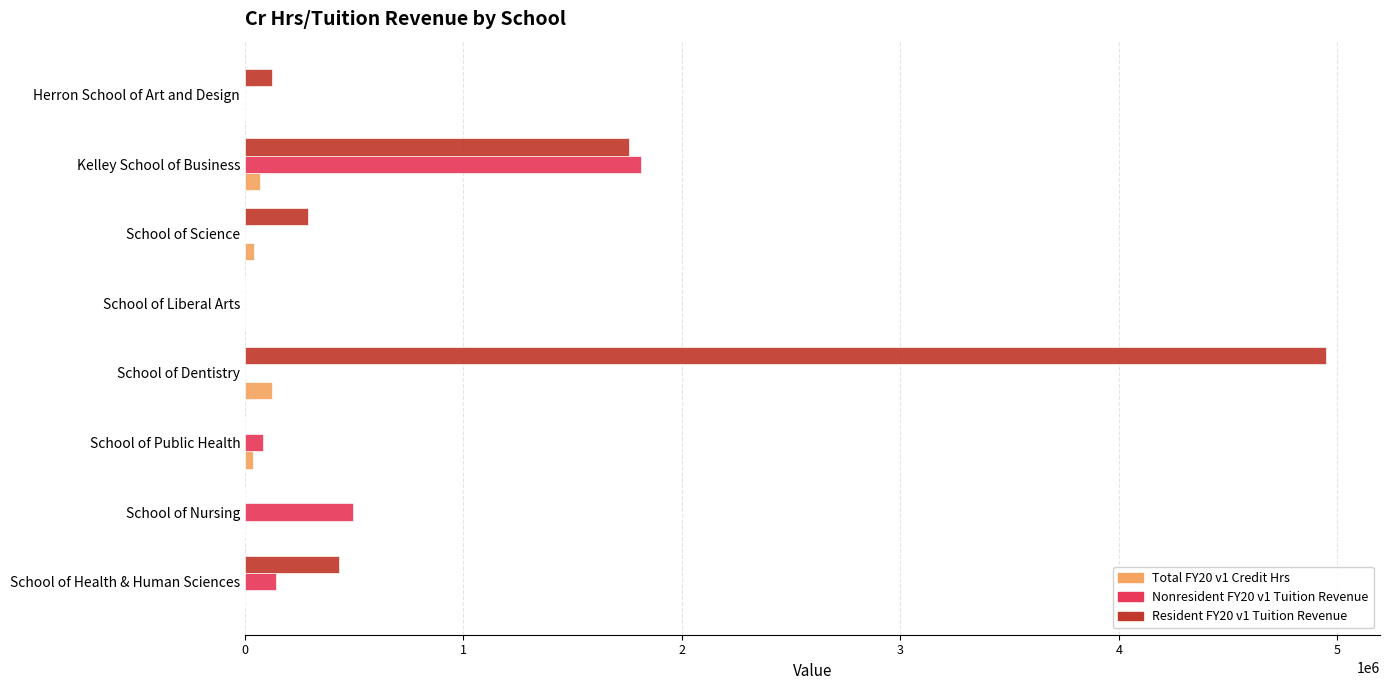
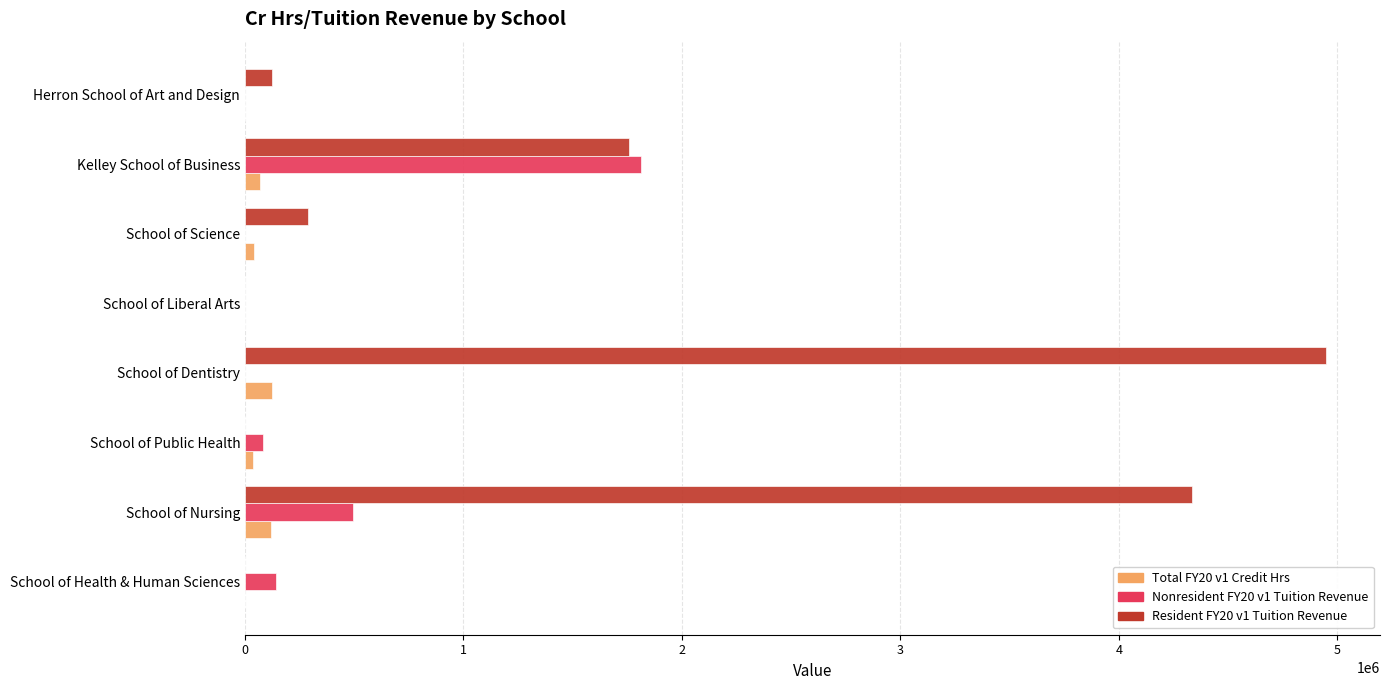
Resident FY20 v1 Tuition Revenue, School of Nursing: 0 -> 4330000
Total FY20 v1 Credit Hrs, School of Nursing: 0 -> 120000
Resident FY20 v1 Tuition Revenue, School of Health & Human Sciences: 430000 -> 0
